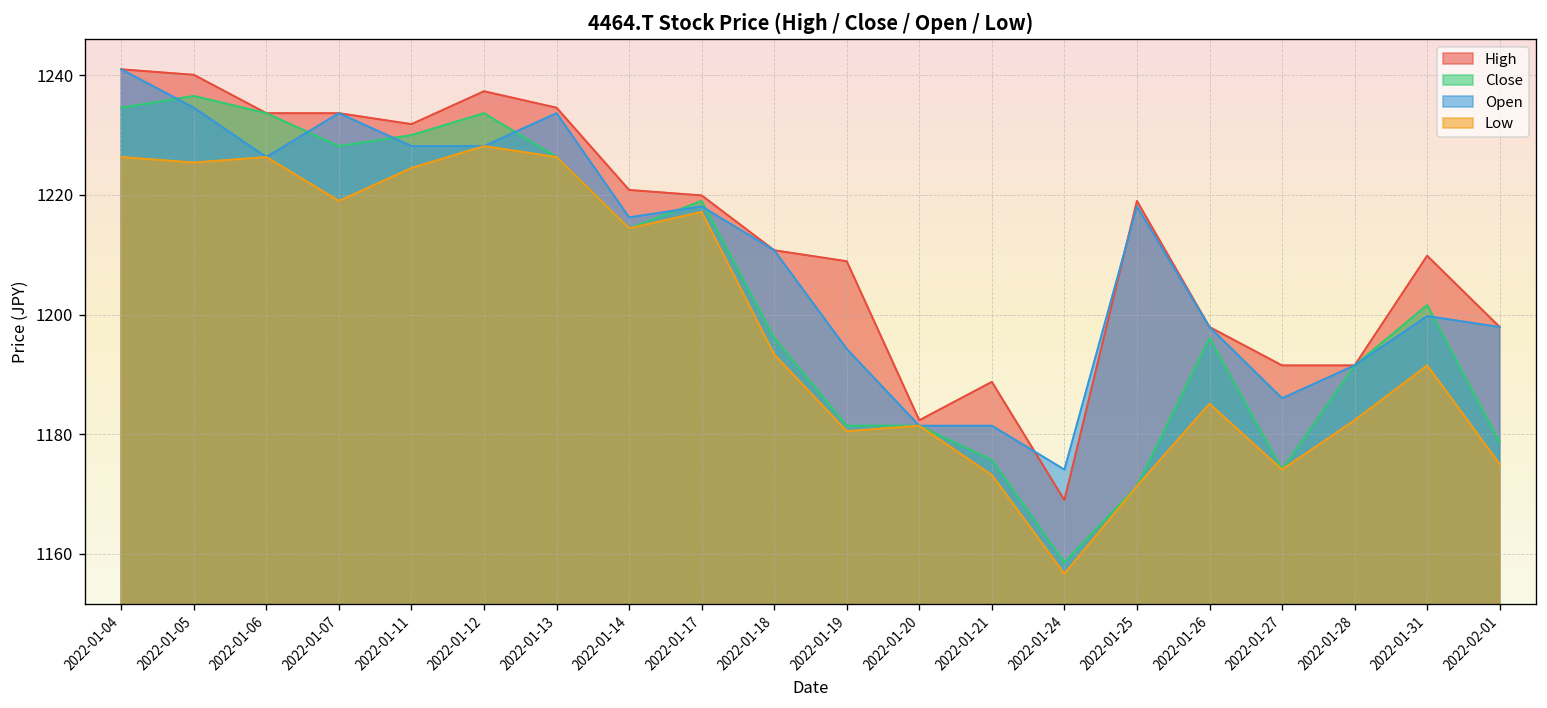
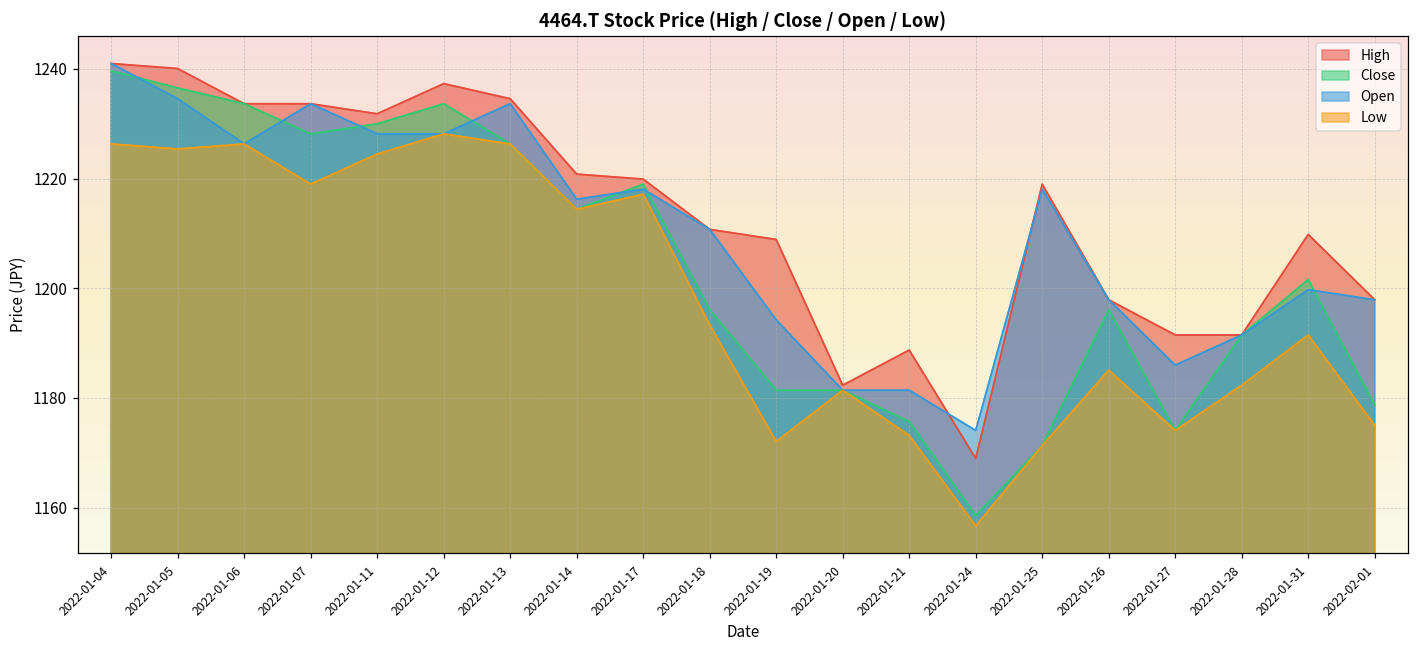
Close, 2022-01-04: 1235 -> 1240
Low, 2022-01-19: 1180 -> 1172
